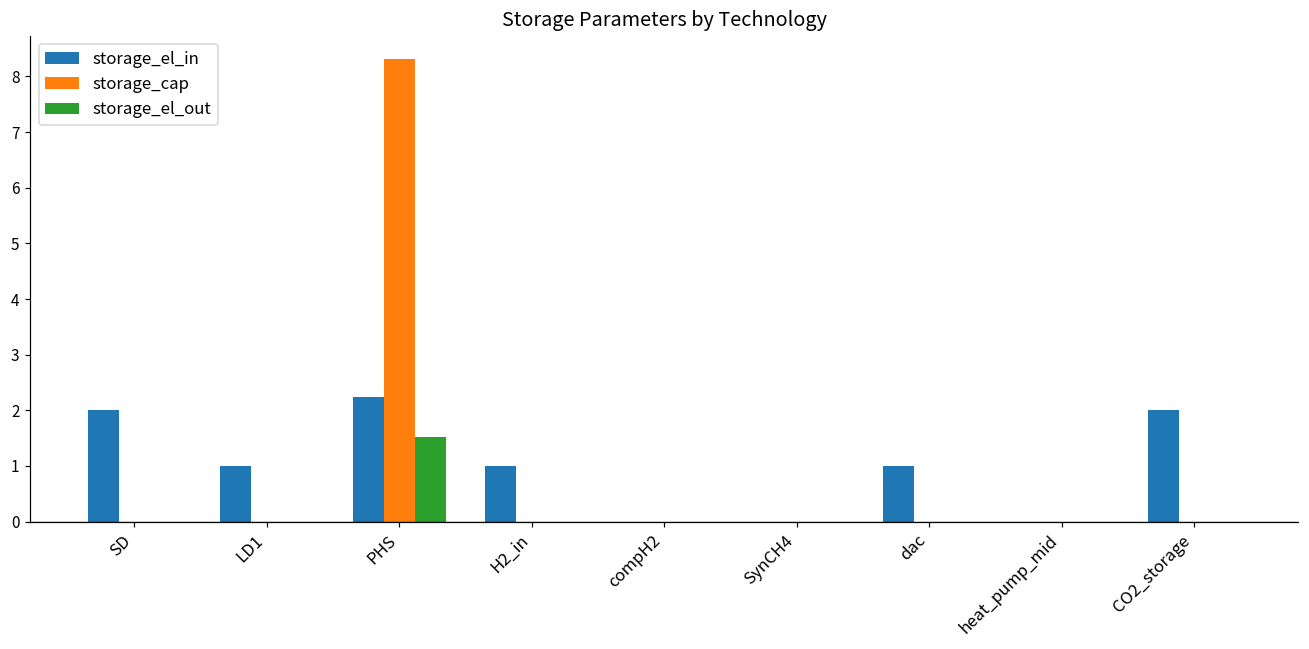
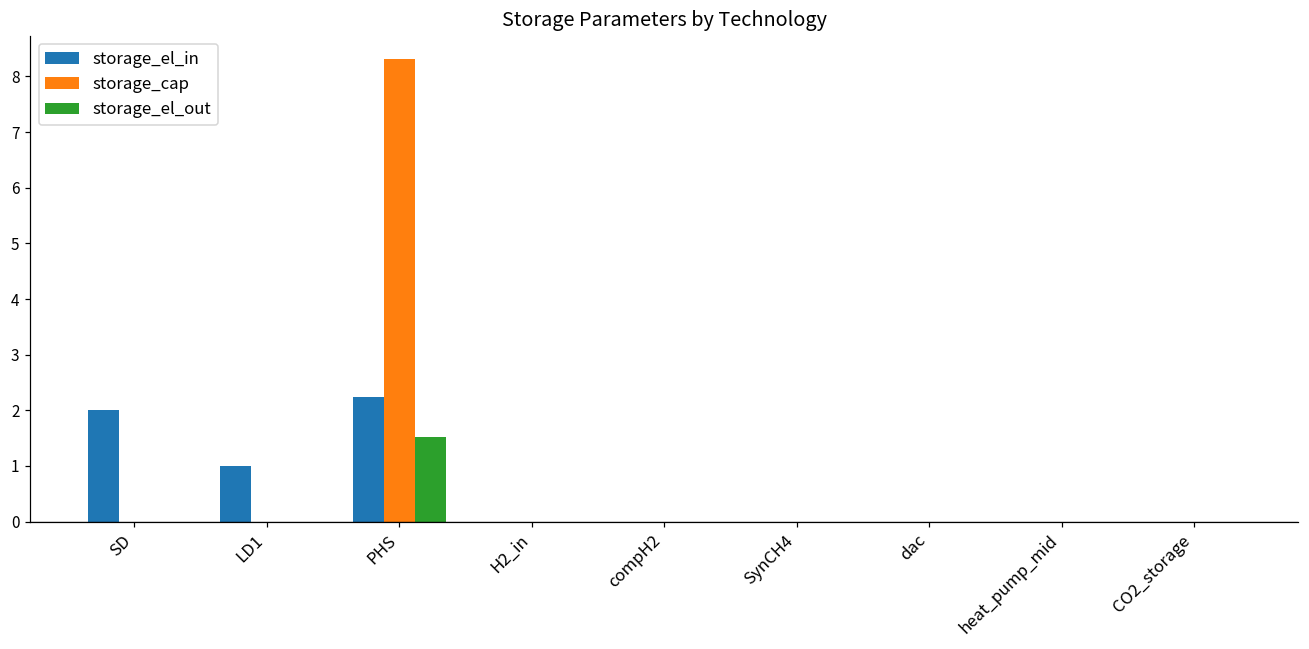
storage_el_in, H2_in: 1 -> 0
storage_el_in, dac: 1 -> 0
storage_el_in, CO2_storage: 2 -> 0
